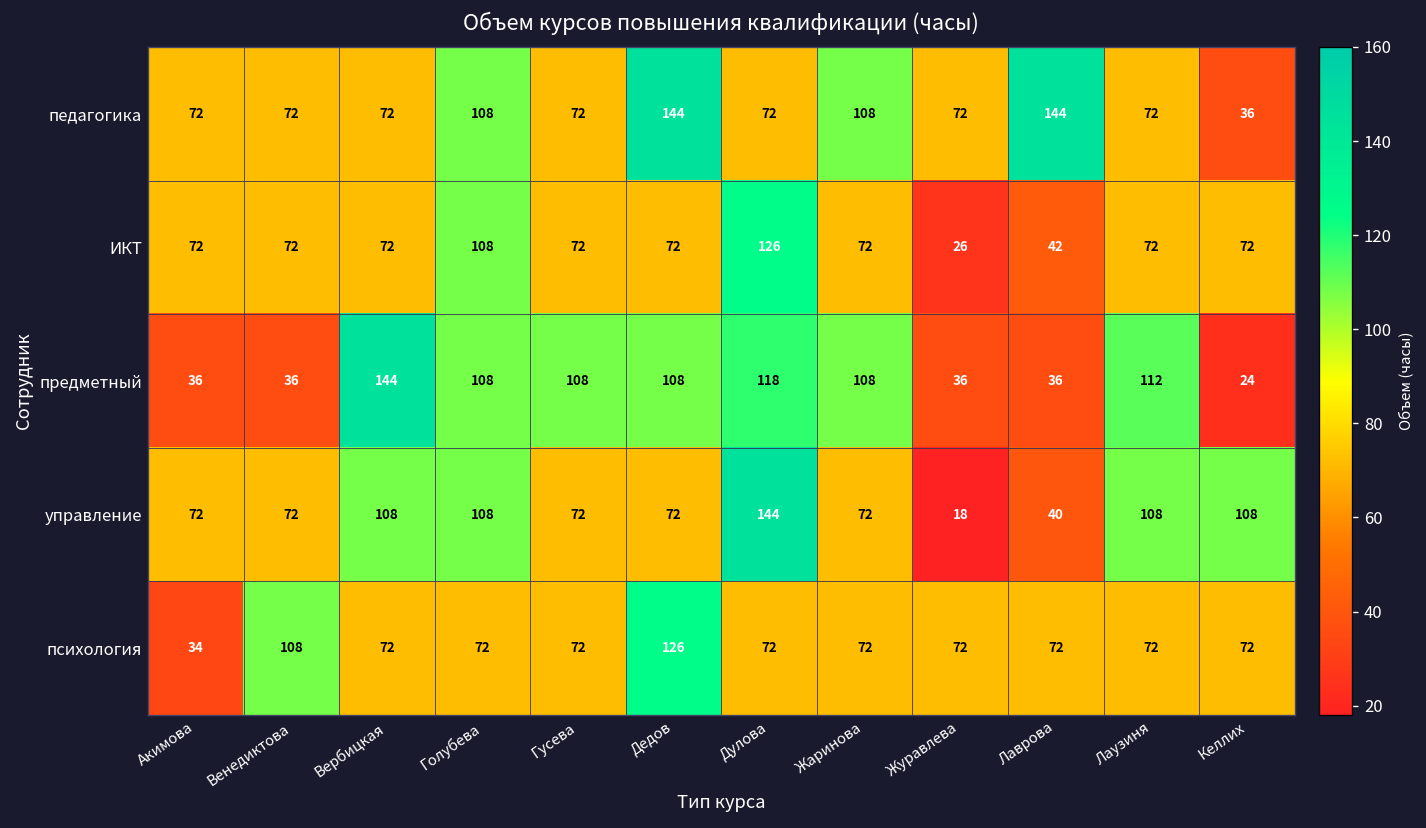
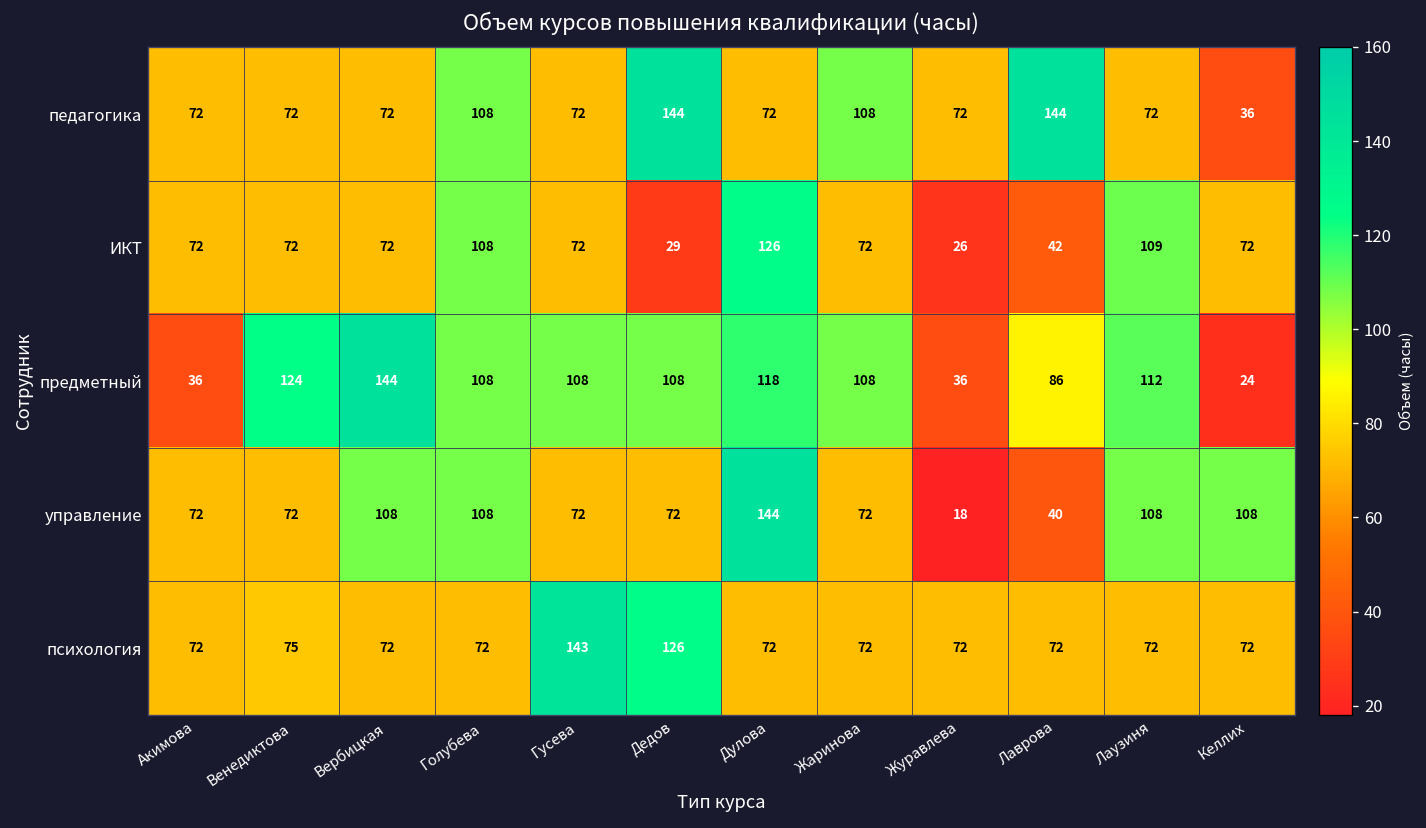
ИКТ, Дедов: 72 -> 29
ИКТ, Лаузиня: 72 -> 109
предметный, Венедиктова: 36 -> 124
предметный, Лаврова: 36 -> 86
психология, Акимова: 34 -> 72
психология, Венедиктова: 108 -> 75
психология, Гусева: 72 -> 143
